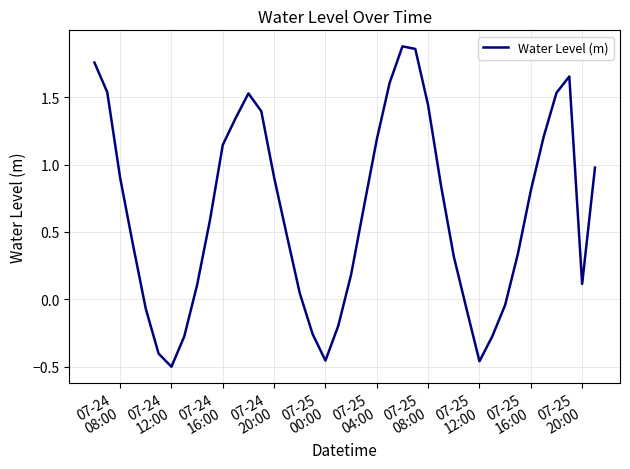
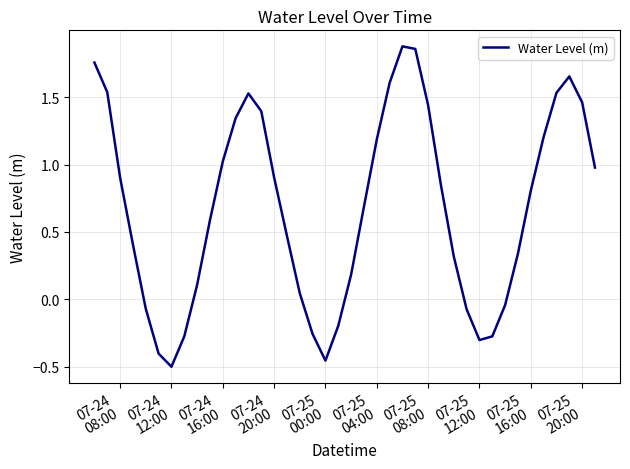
07-24 16:00: 1.15 -> 1.02
07-25 12:00: -0.46 -> -0.30
07-25 20:00: 0.11 -> 1.46
